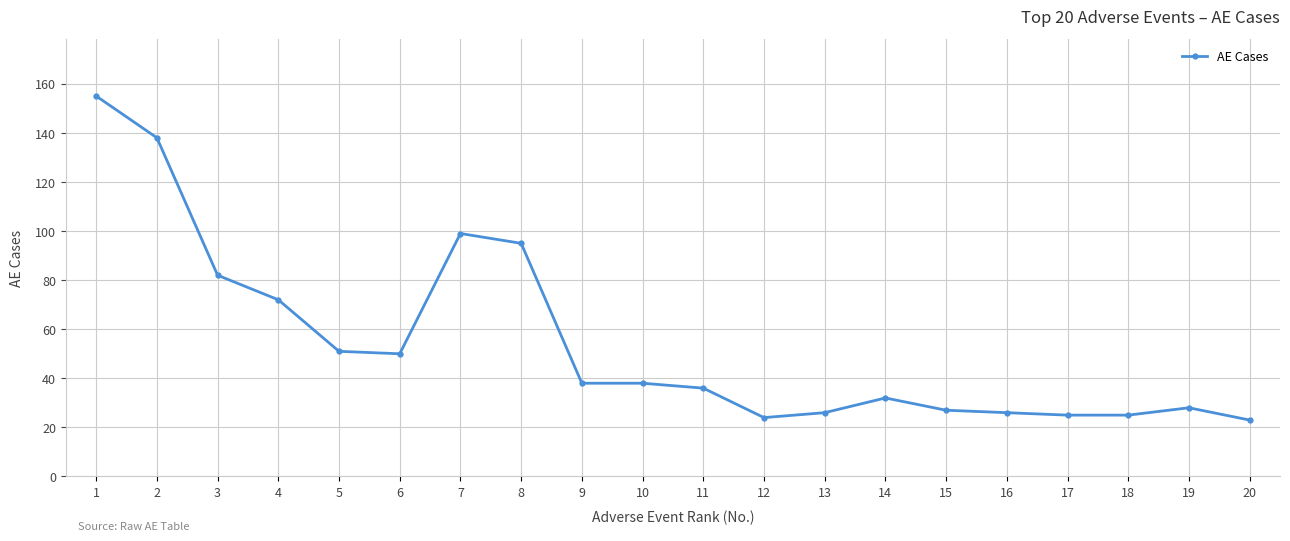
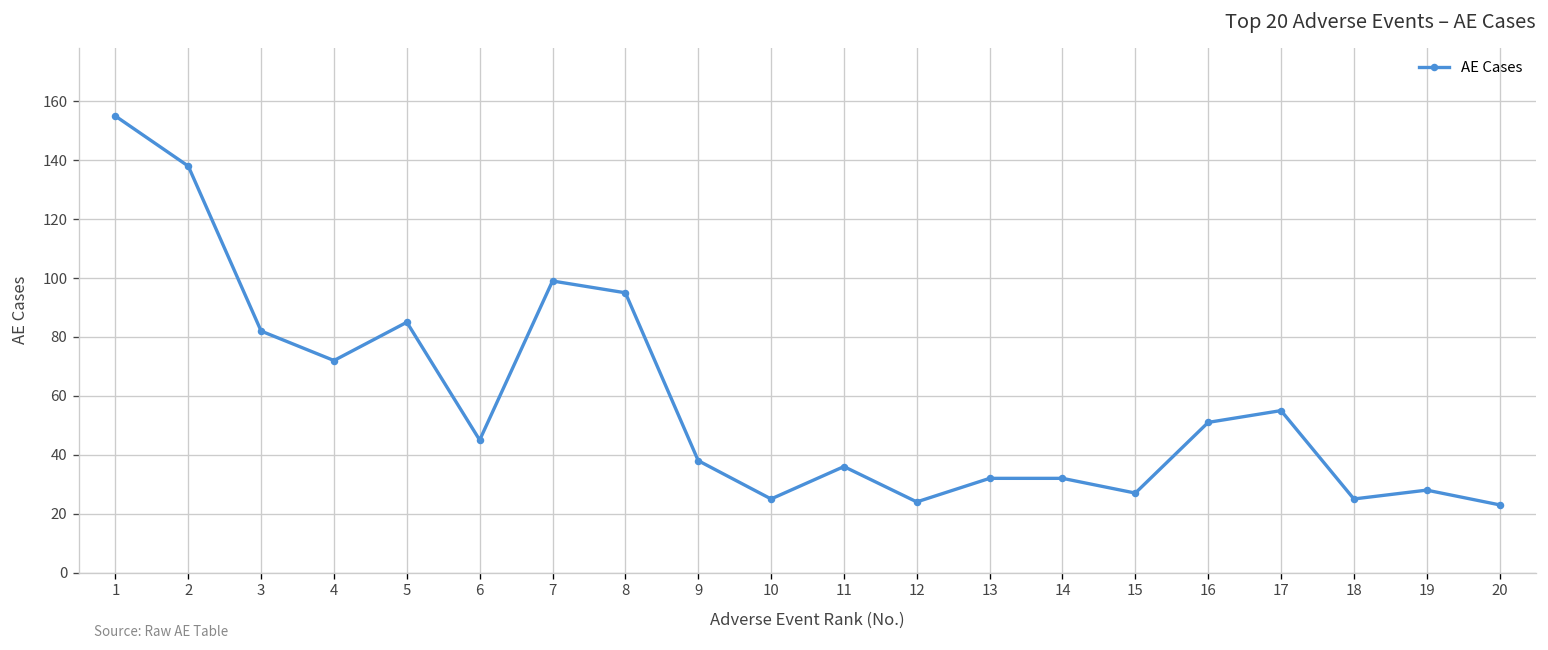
5: 51 -> 85
6: 50 -> 45
10: 38 -> 25
13: 26 -> 32
16: 26 -> 51
17: 25 -> 55
